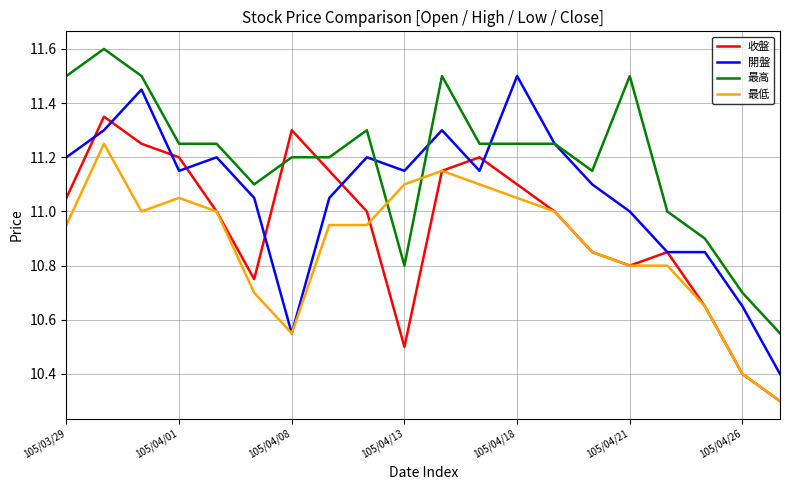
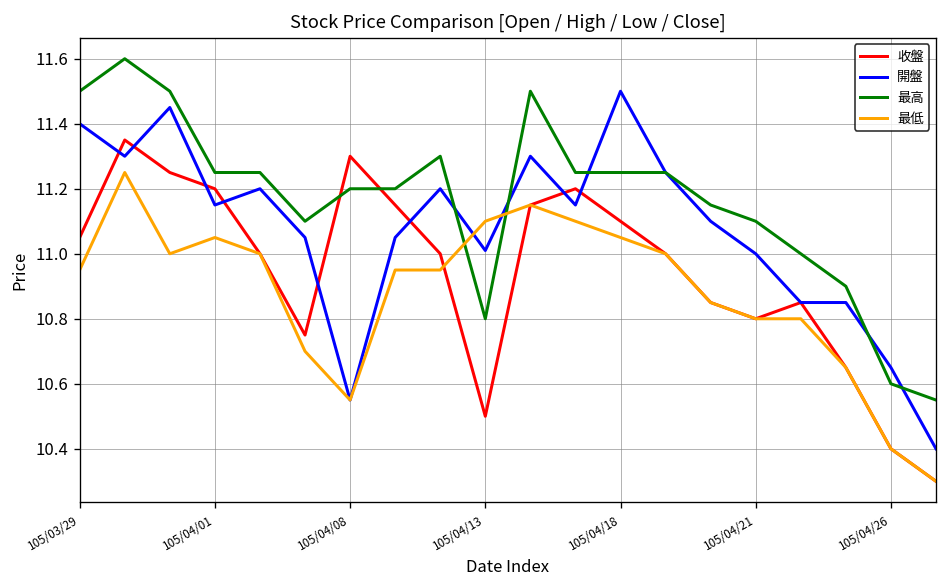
開盤, 105/03/29: 11.2 -> 11.4
開盤, 105/04/13: 11.15 -> 11.01
最高, 105/04/21: 11.5 -> 11.1
最高, 105/04/26: 10.7 -> 10.6
